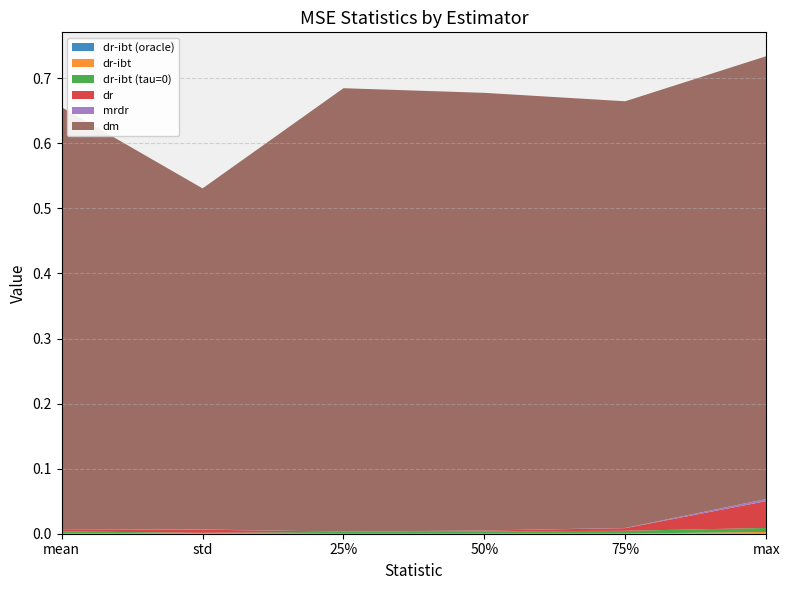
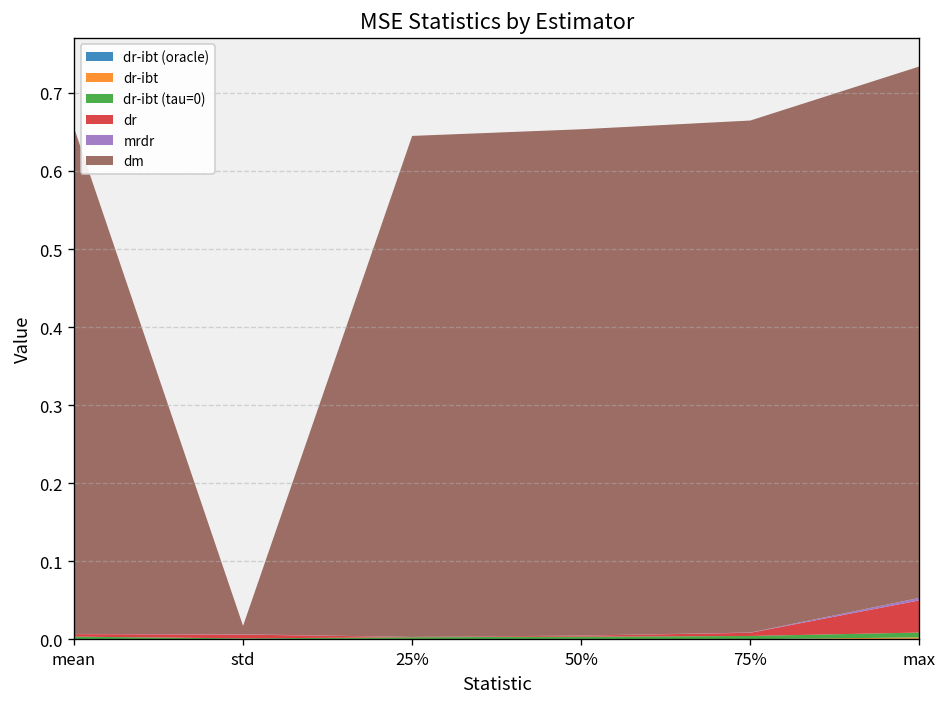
dm, std: 0.52 -> 0.01
dm, 25%: 0.68 -> 0.64
dm, 50%: 0.67 -> 0.65
